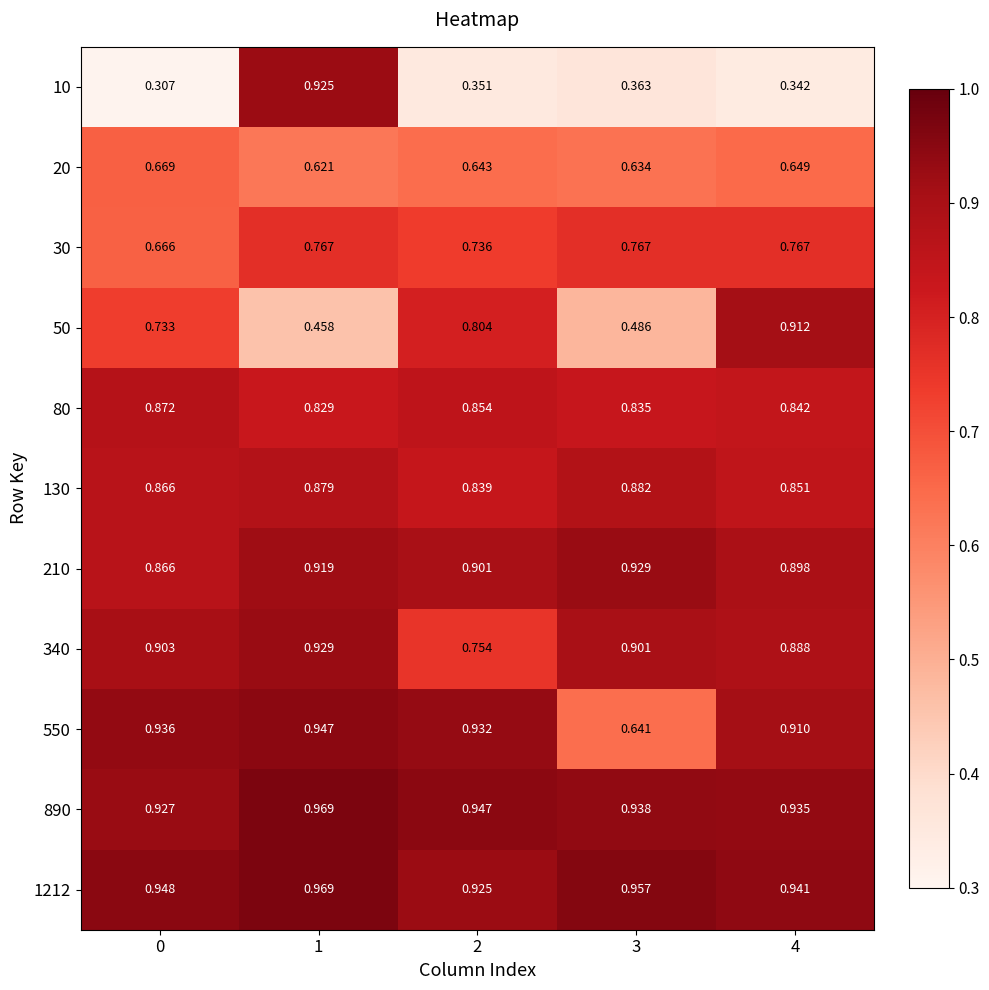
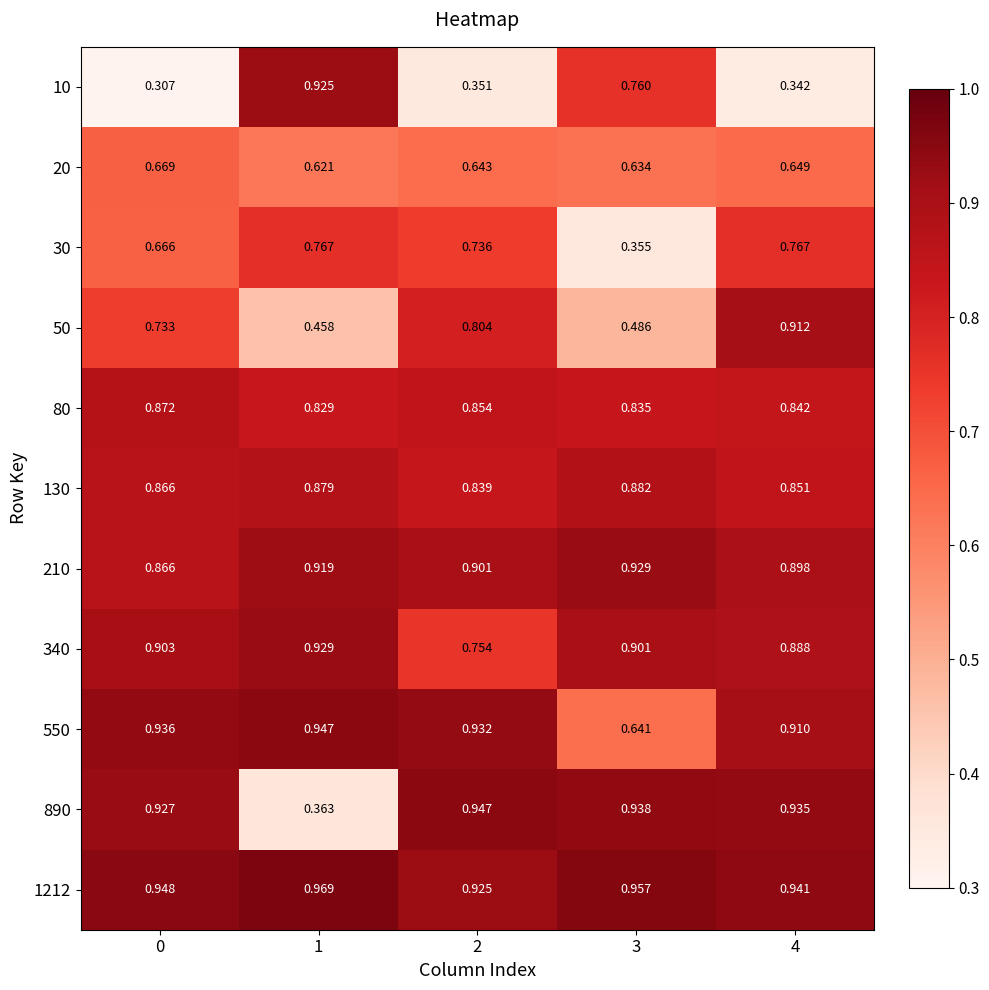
10, 3: 0.363 -> 0.760
30, 3: 0.767 -> 0.355
890, 1: 0.969 -> 0.363
